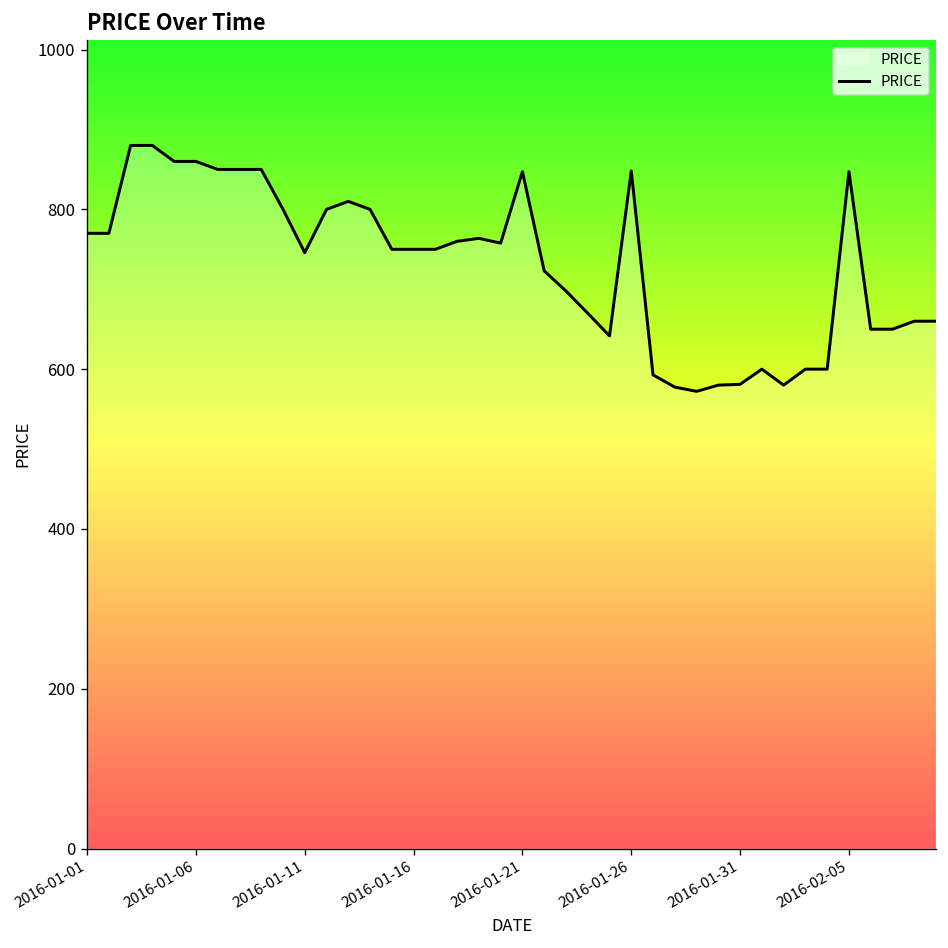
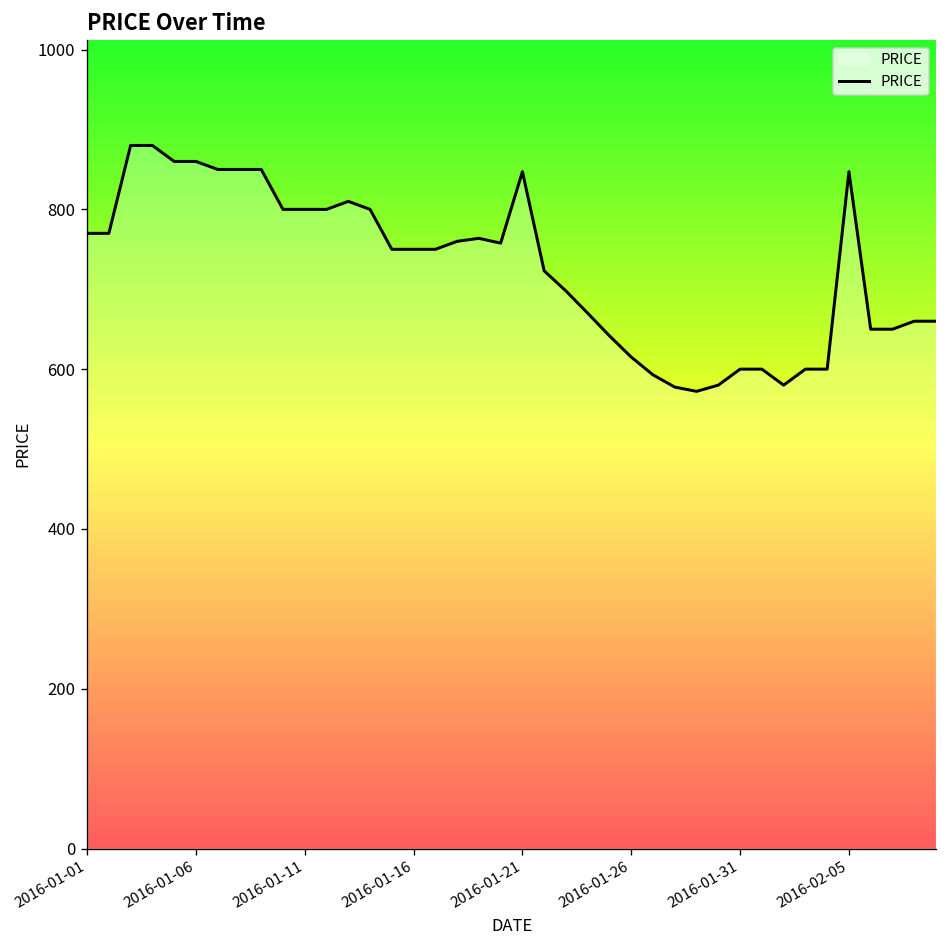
2016-01-11: 750 -> 800
2016-01-26: 850 -> 620
2016-01-31: 580 -> 600
